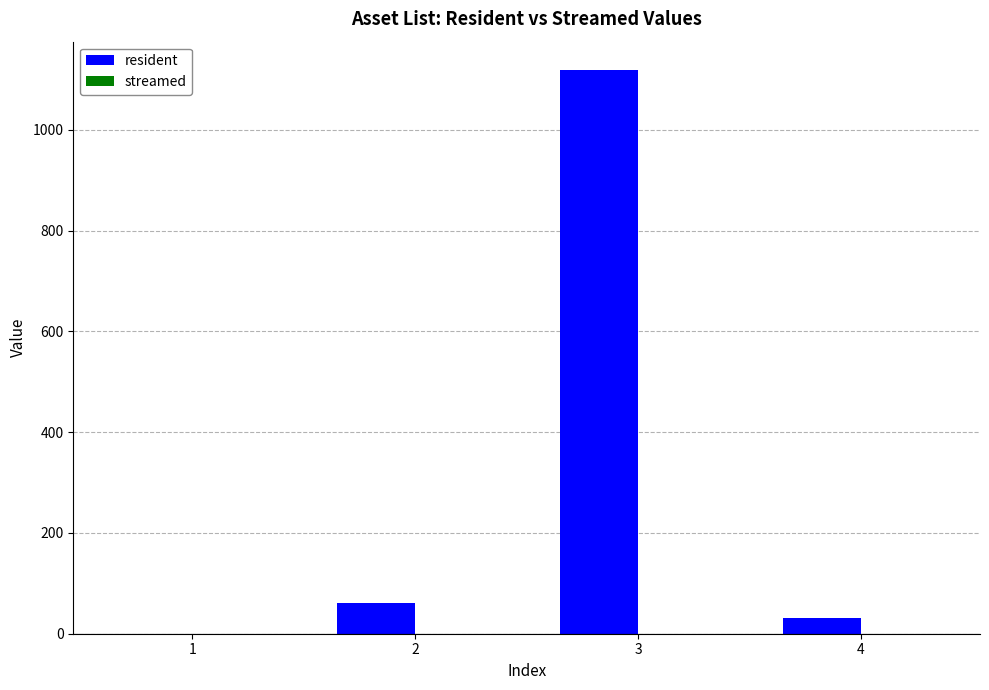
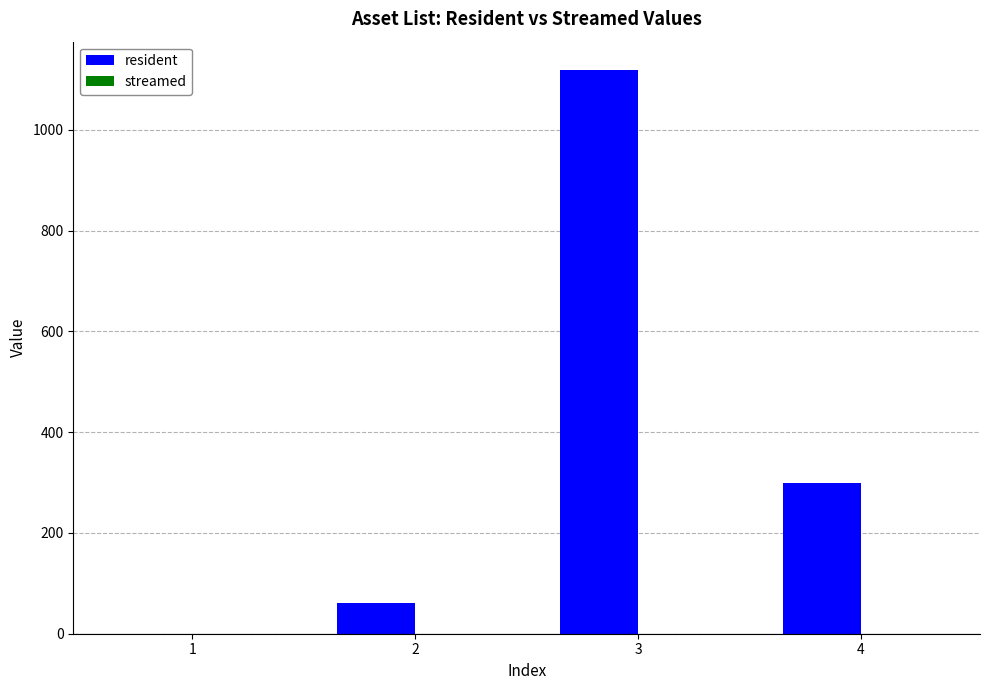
resident, 4: 30 -> 300
